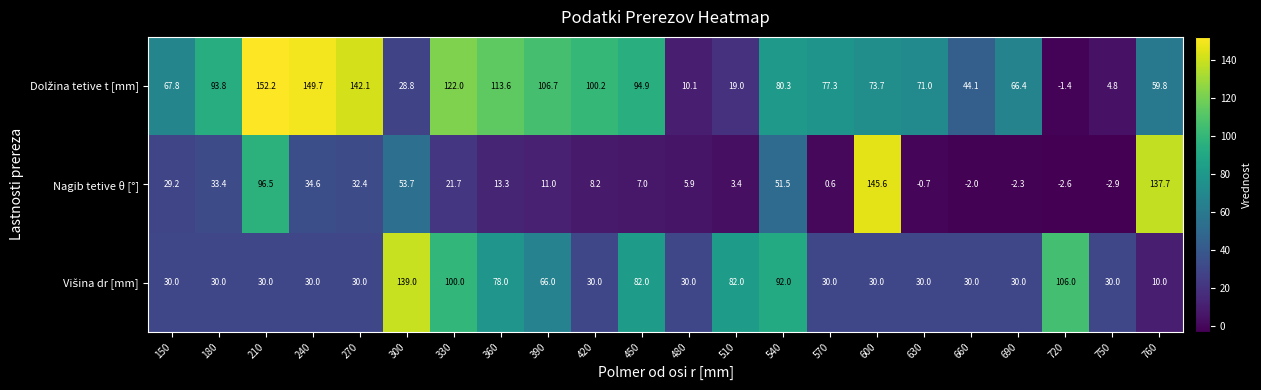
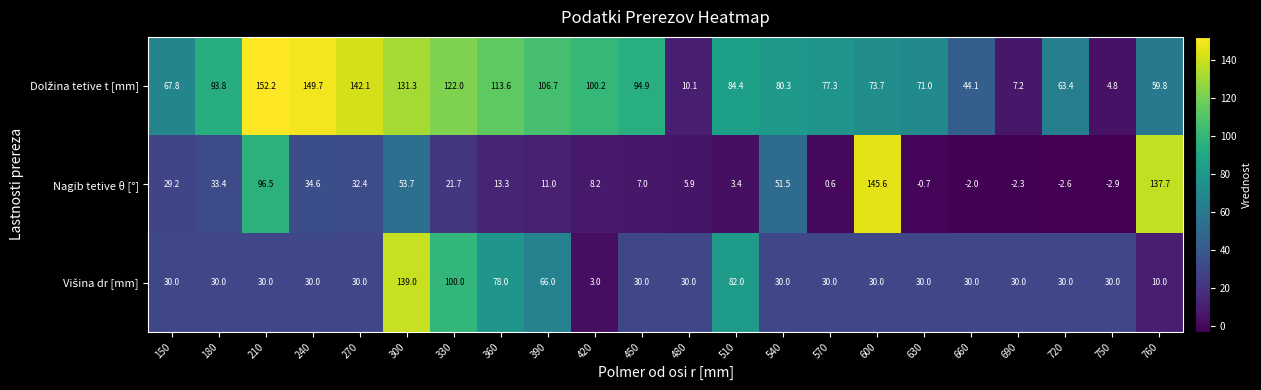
Dolžina tetive t [mm], 300: 28.8 -> 131.3
Dolžina tetive t [mm], 510: 19.0 -> 84.4
Dolžina tetive t [mm], 690: 66.4 -> 7.2
Dolžina tetive t [mm], 720: -1.4 -> 63.4
Višina dr [mm], 420: 30.0 -> 3.0
Višina dr [mm], 450: 82.0 -> 30.0
Višina dr [mm], 540: 92.0 -> 30.0
Višina dr [mm], 720: 106.0 -> 30.0
